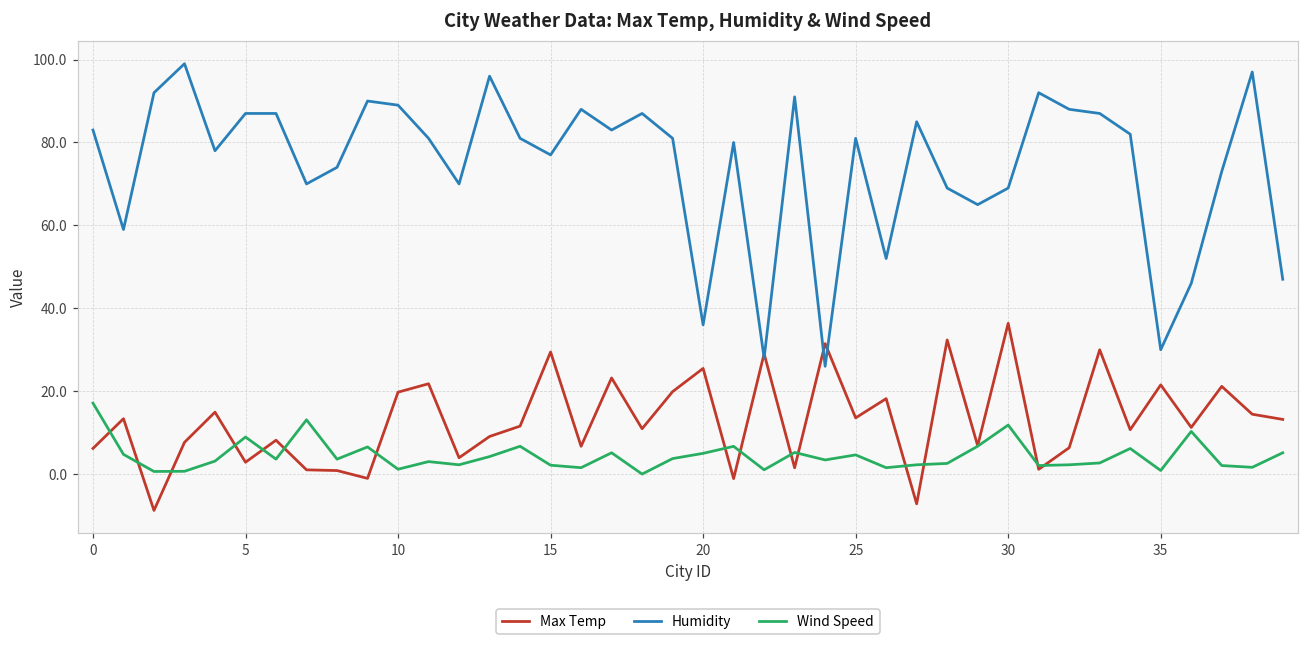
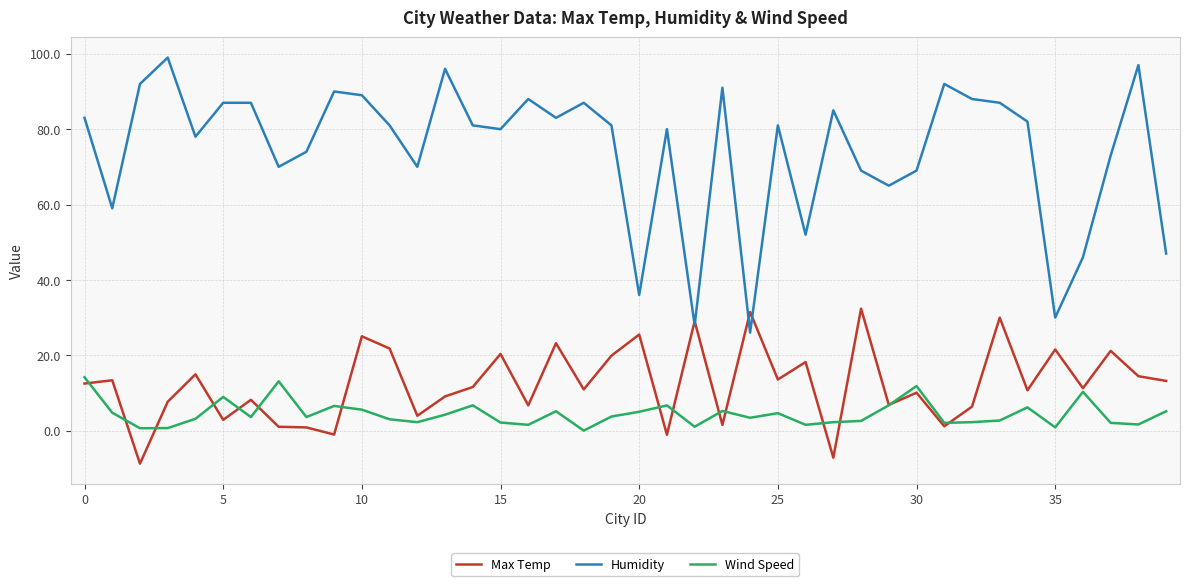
Max Temp, 0: 6 -> 12
Wind Speed, 0: 17 -> 14
Max Temp, 10: 20 -> 25
Wind Speed, 10: 1 -> 6
Max Temp, 15: 29 -> 20
Humidity, 15: 77 -> 80
Max Temp, 30: 36 -> 10
